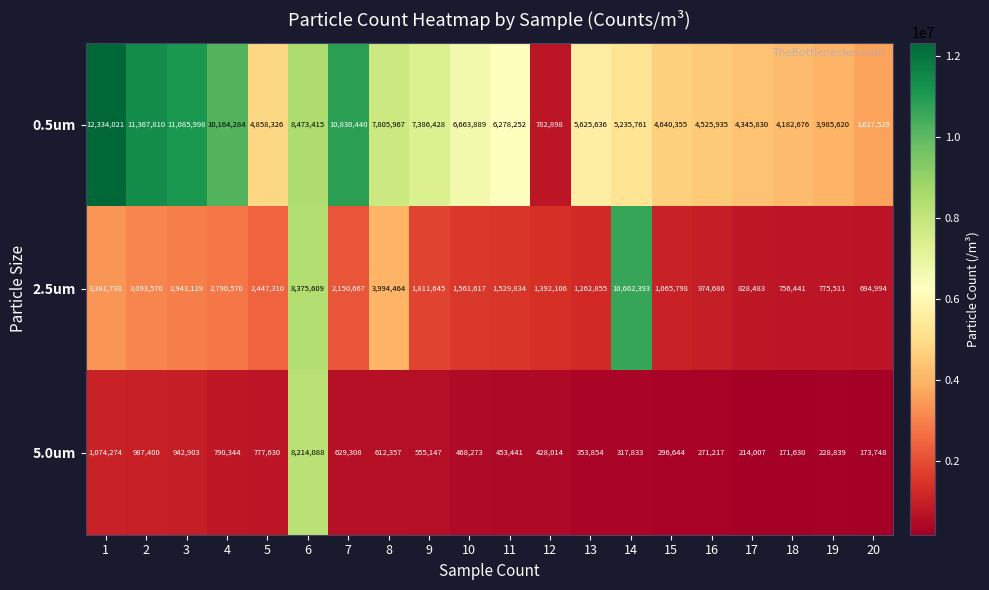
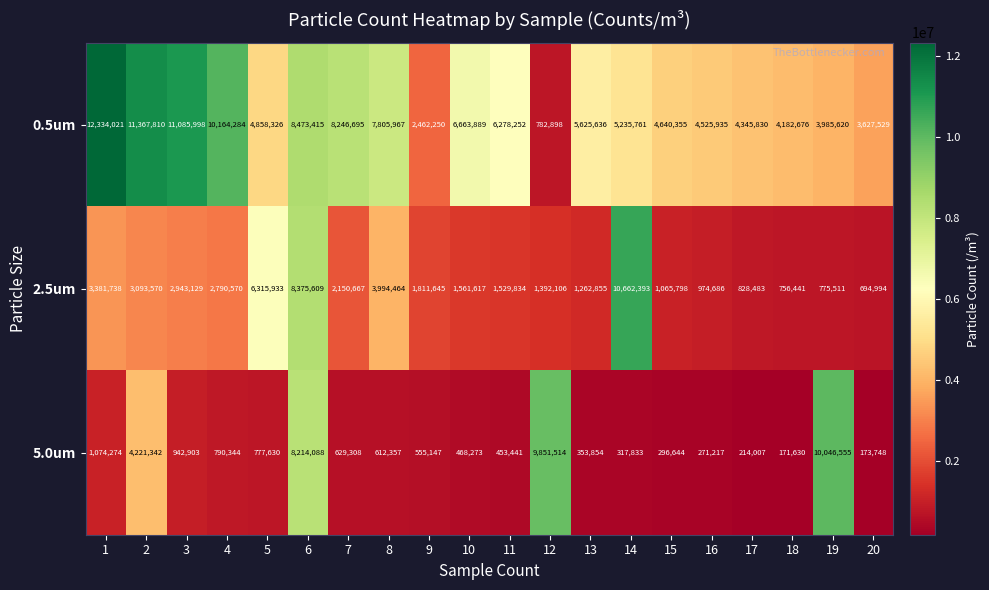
0.5um, 7: 10,830,440 -> 8,246,695
0.5um, 9: 7,386,428 -> 2,462,250
2.5um, 5: 2,447,310 -> 6,315,933
5.0um, 2: 987,400 -> 4,221,342
5.0um, 12: 428,014 -> 9,851,514
5.0um, 19: 228,839 -> 10,046,555
